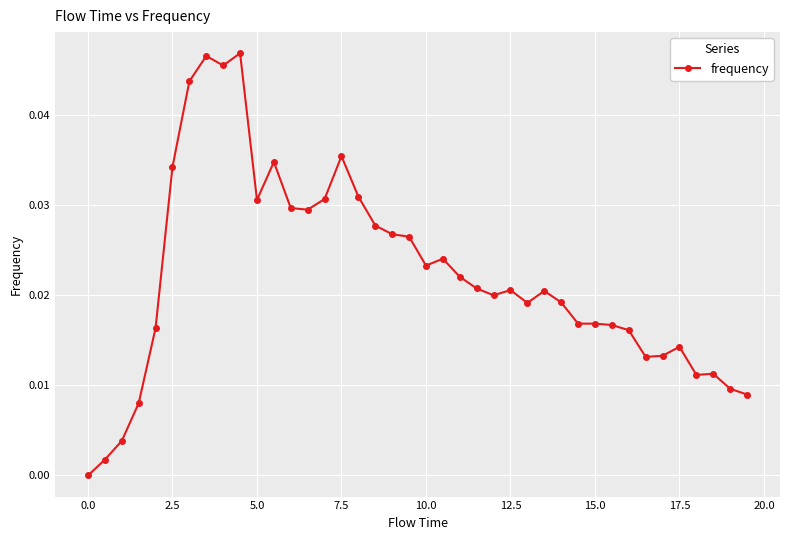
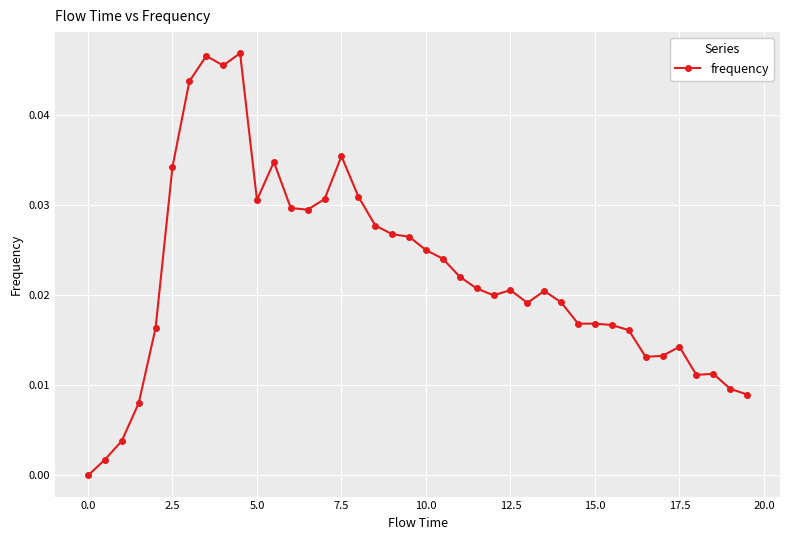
10.0: 0.023 -> 0.025
